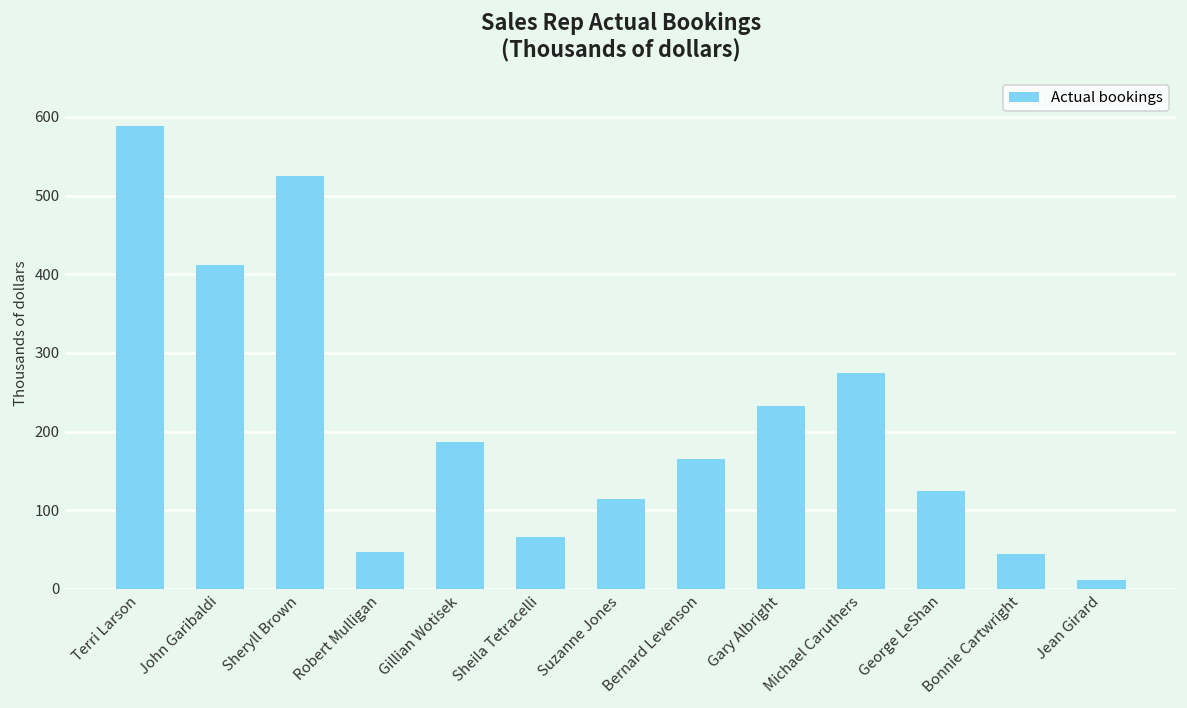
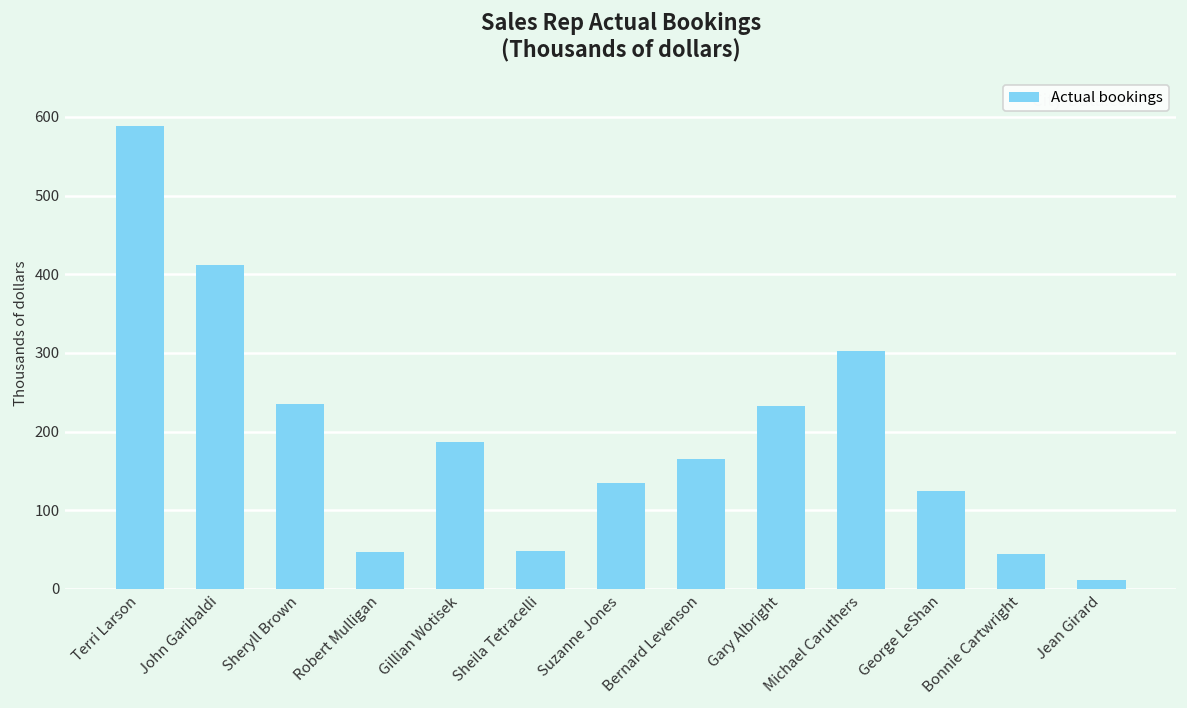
Sheryll Brown: 530 -> 230
Sheila Tetracelli: 70 -> 50
Suzanne Jones: 110 -> 130
Michael Caruthers: 270 -> 300
